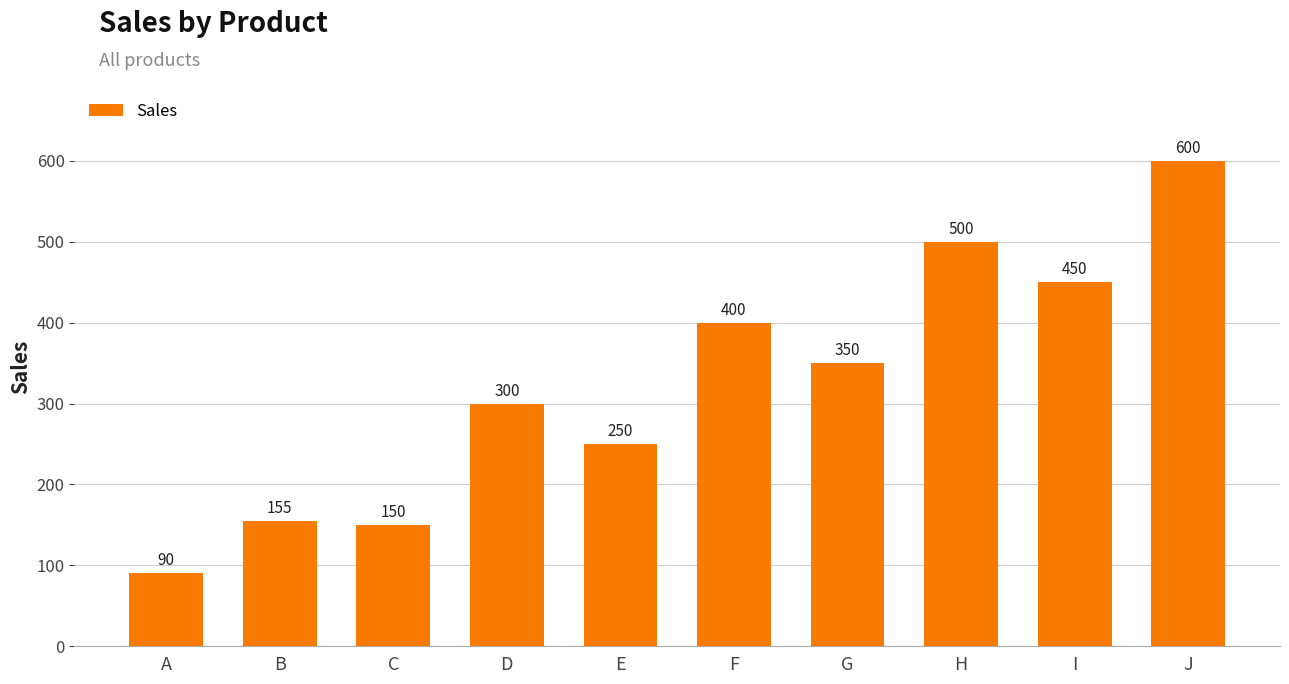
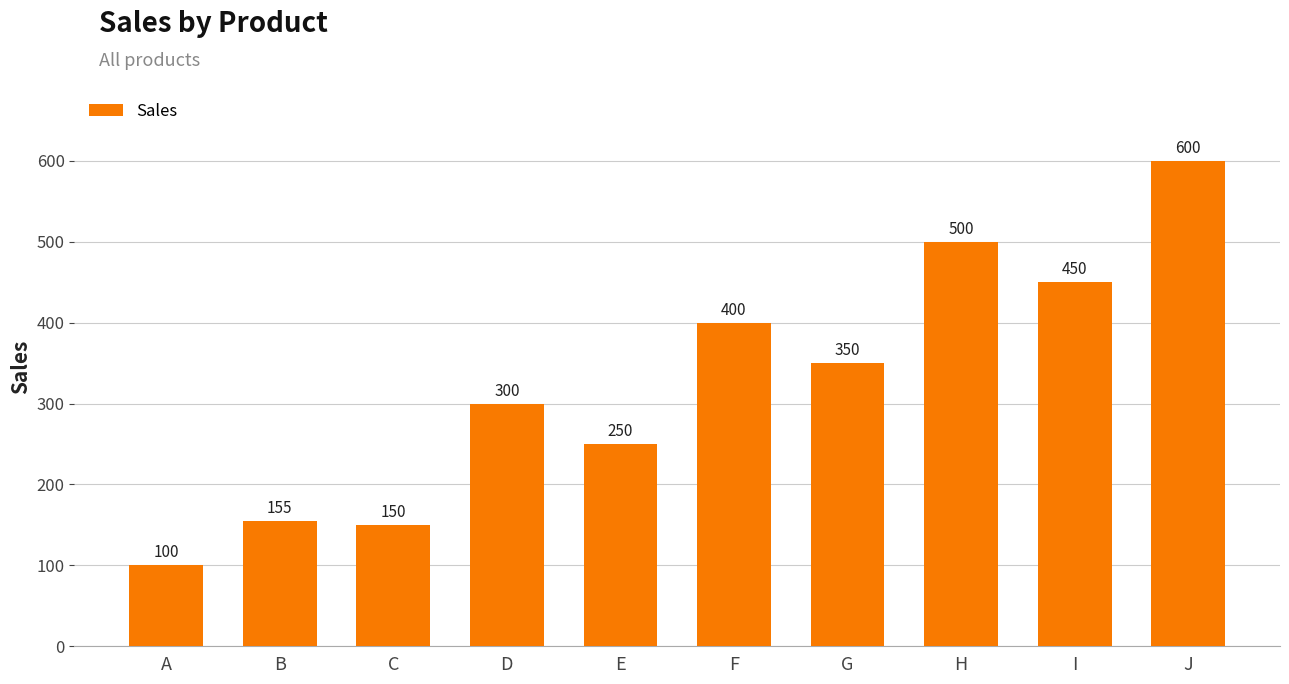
A: 90 -> 100
